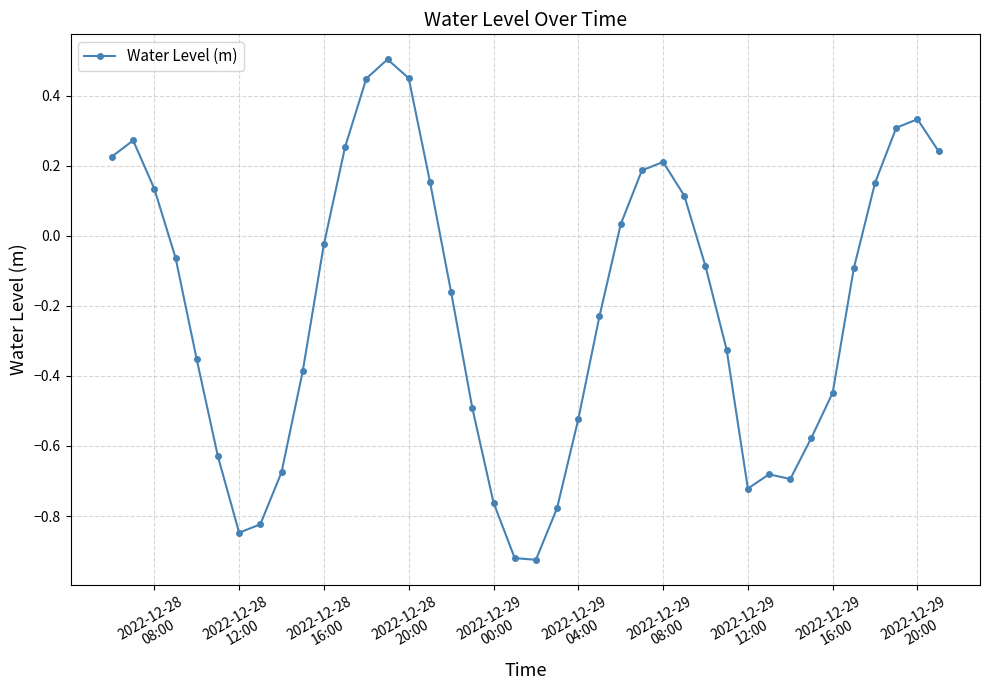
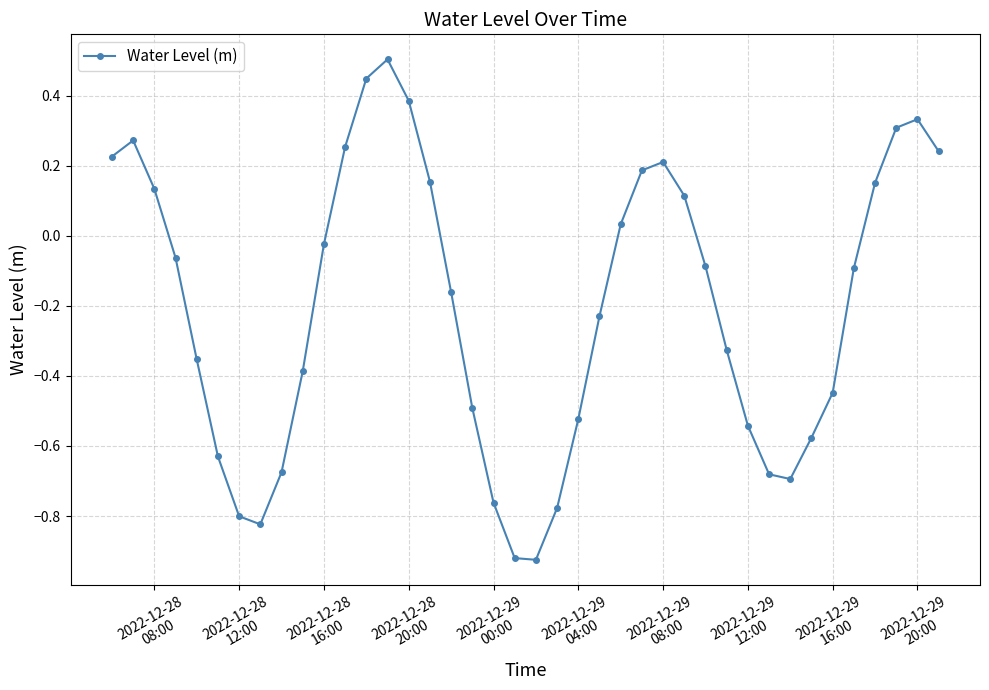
2022-12-28 12:00: -0.85 -> -0.80
2022-12-28 20:00: 0.45 -> 0.39
2022-12-29 12:00: -0.72 -> -0.54
